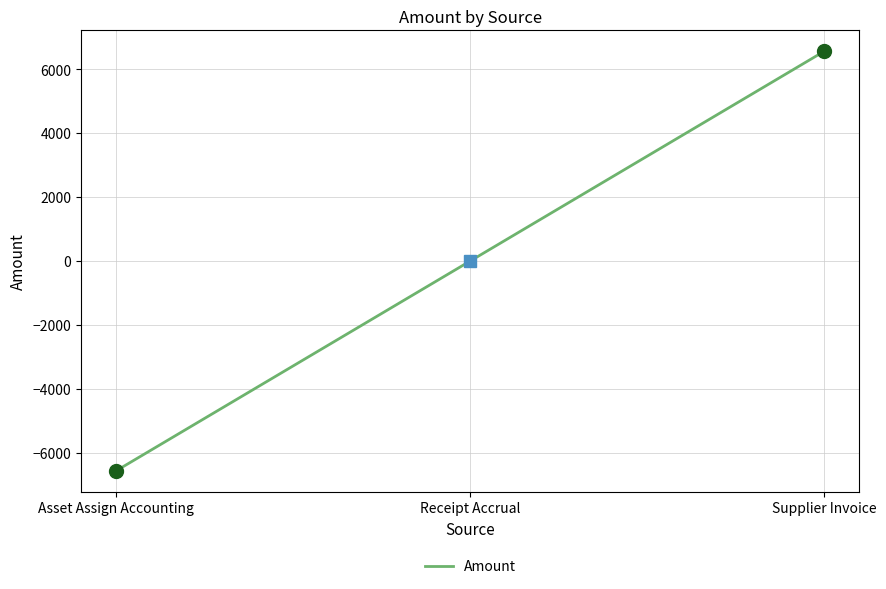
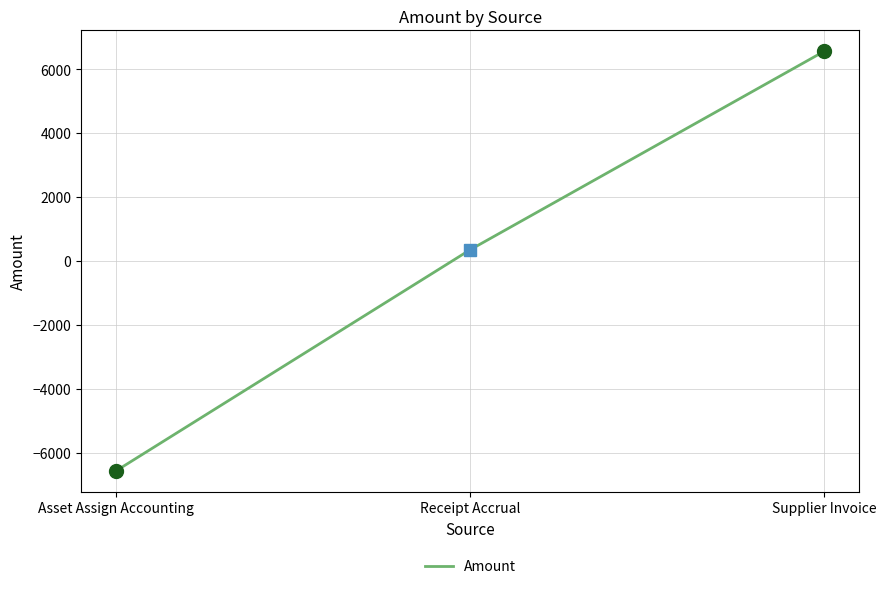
Amount, Receipt Accrual: 0 -> 400
